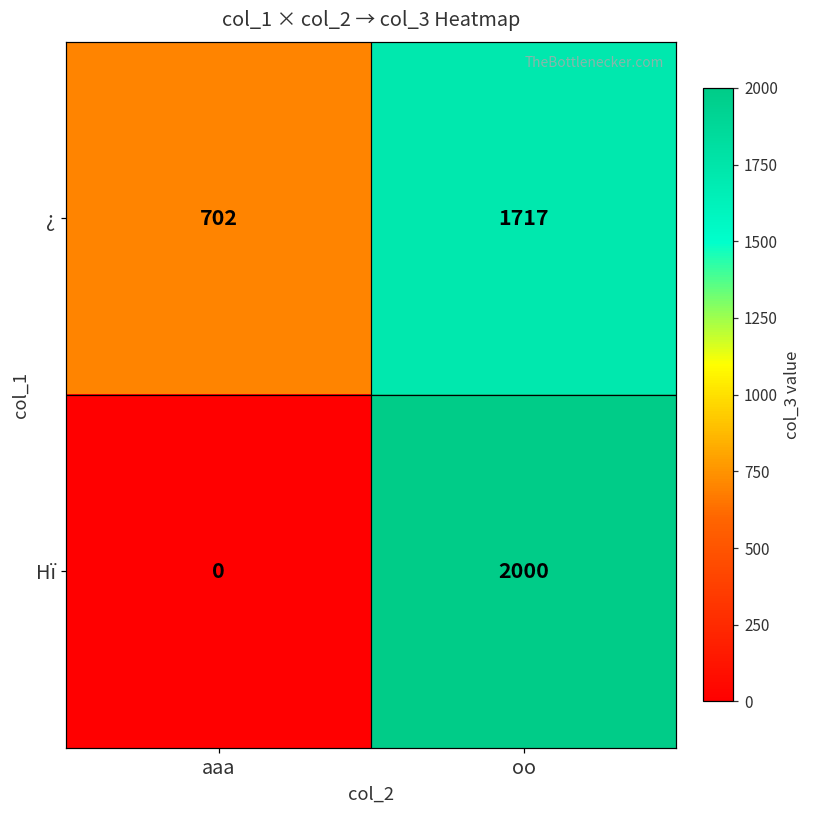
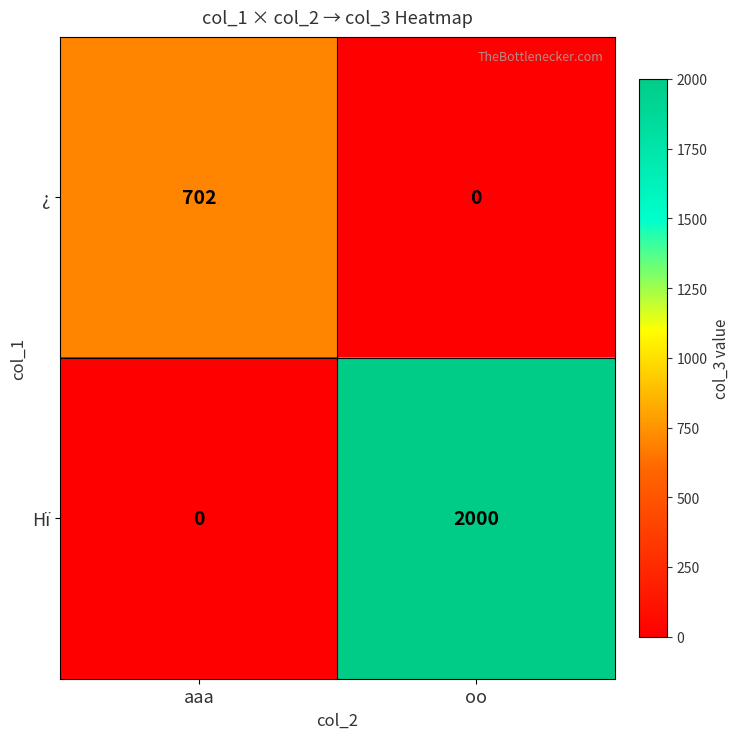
¿, oo: 1717 -> 0
